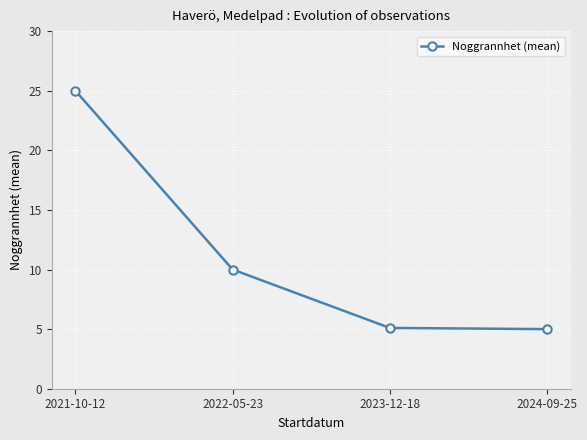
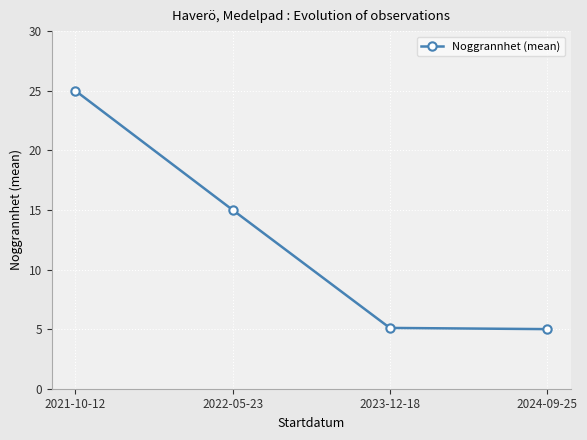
2022-05-23: 10 -> 15
